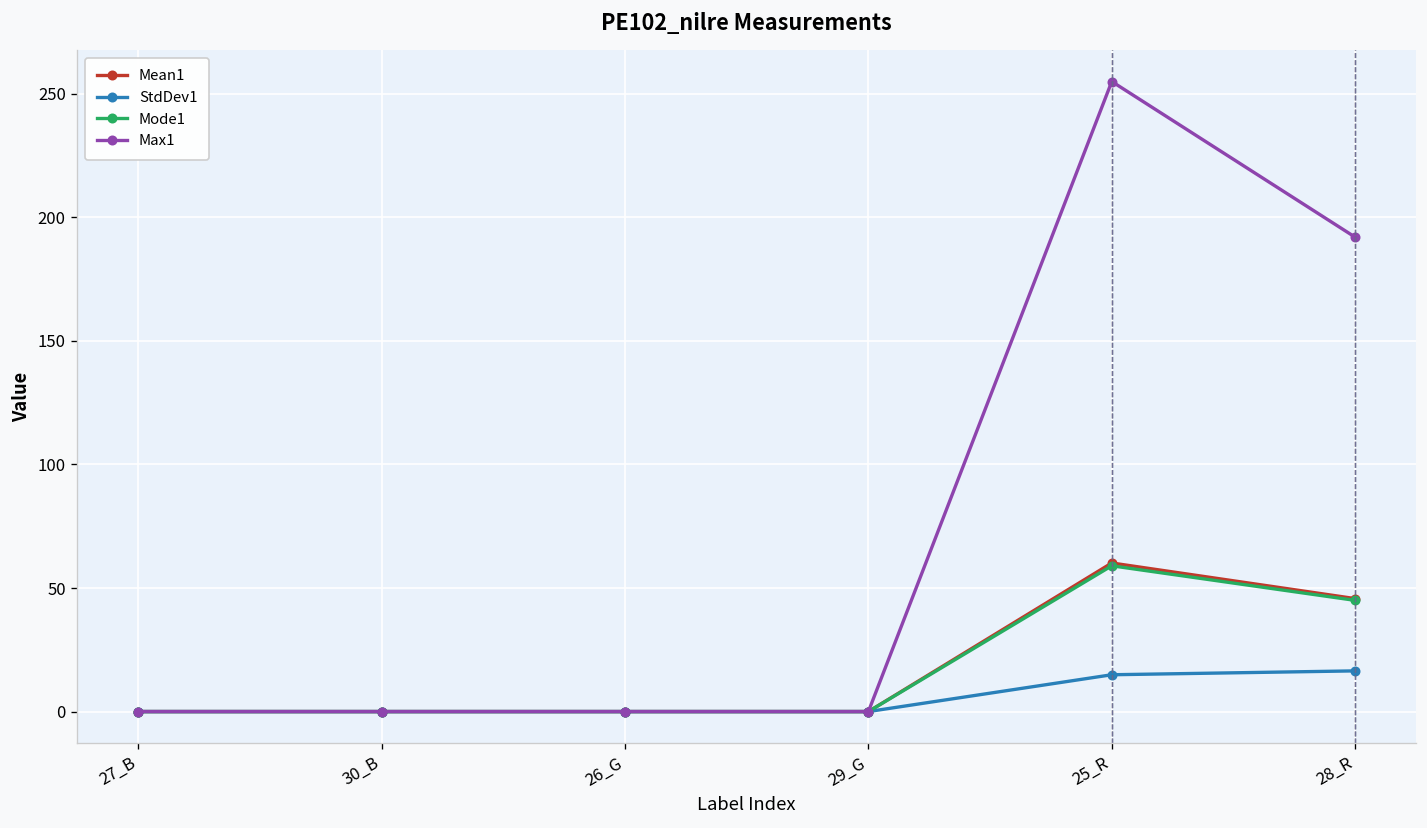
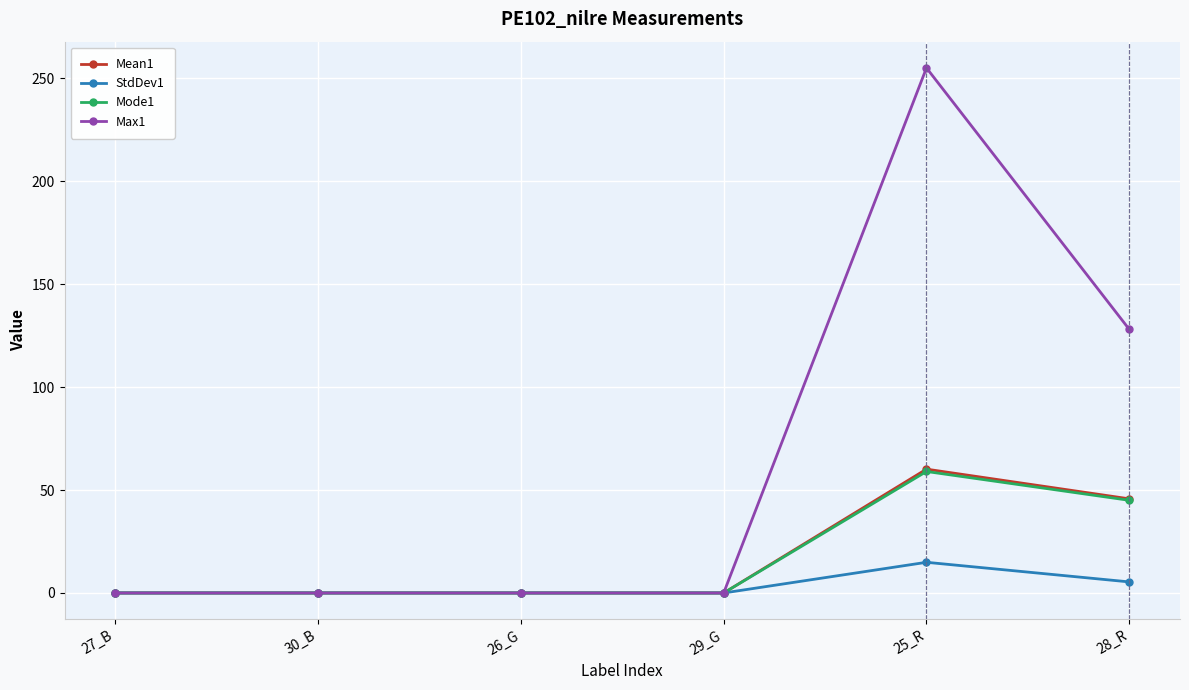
StdDev1, 28_R: 16 -> 5
Max1, 28_R: 192 -> 128
